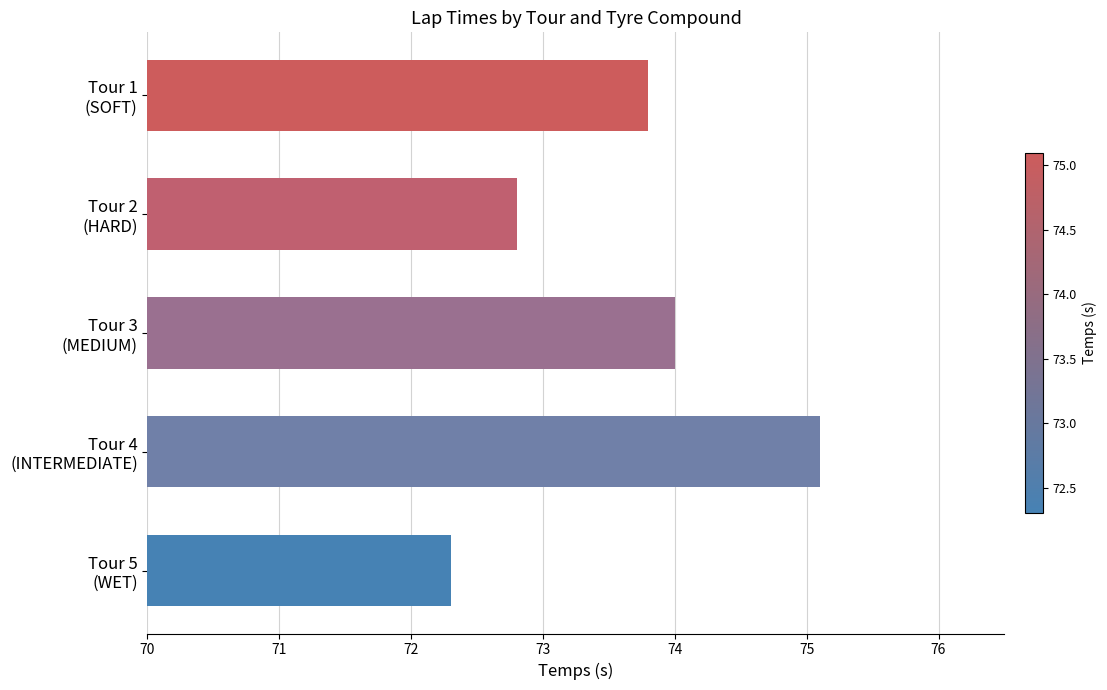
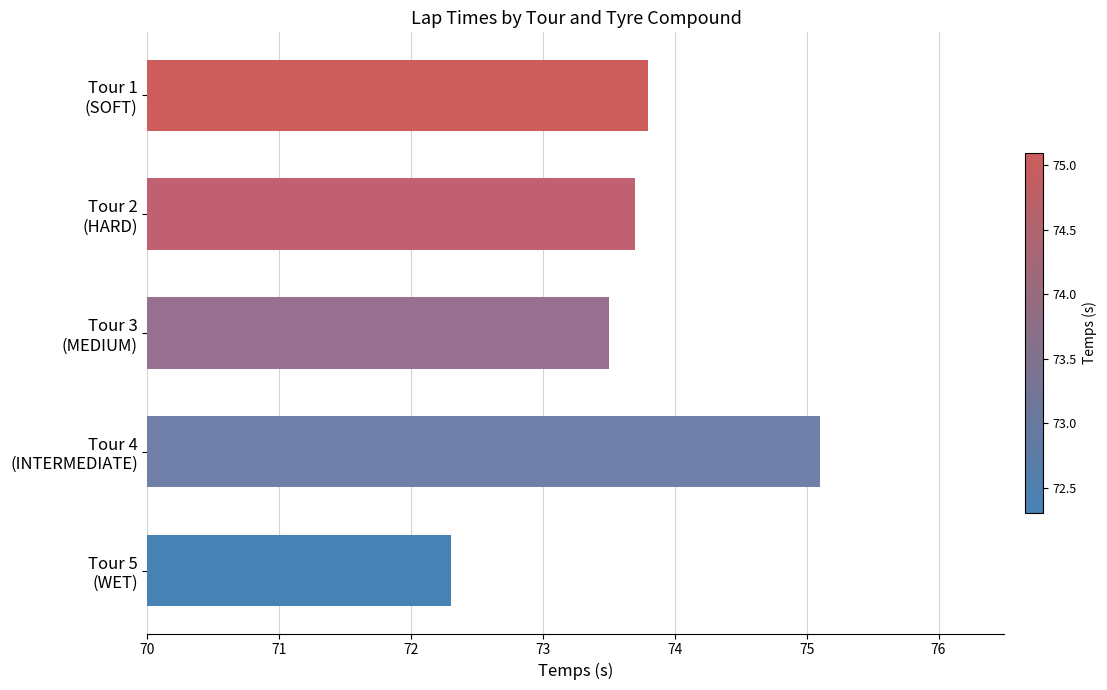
Tour 2 (HARD): 72.8 -> 73.7
Tour 3 (MEDIUM): 74.0 -> 73.5
